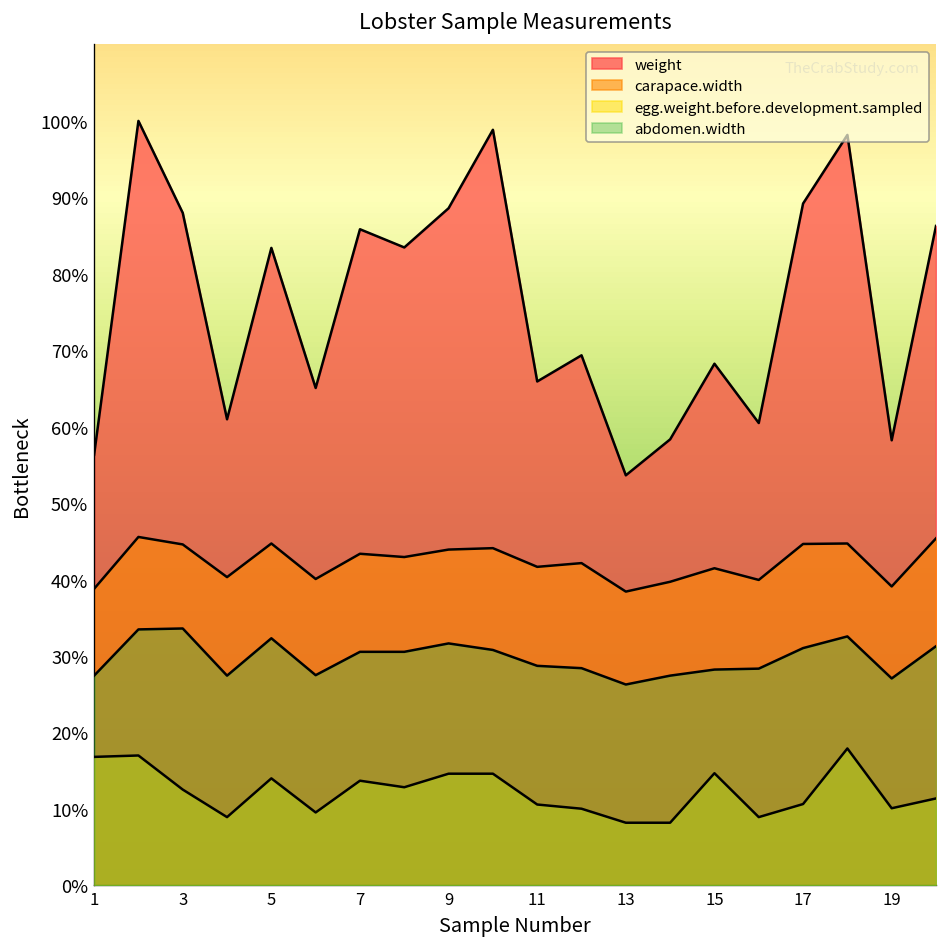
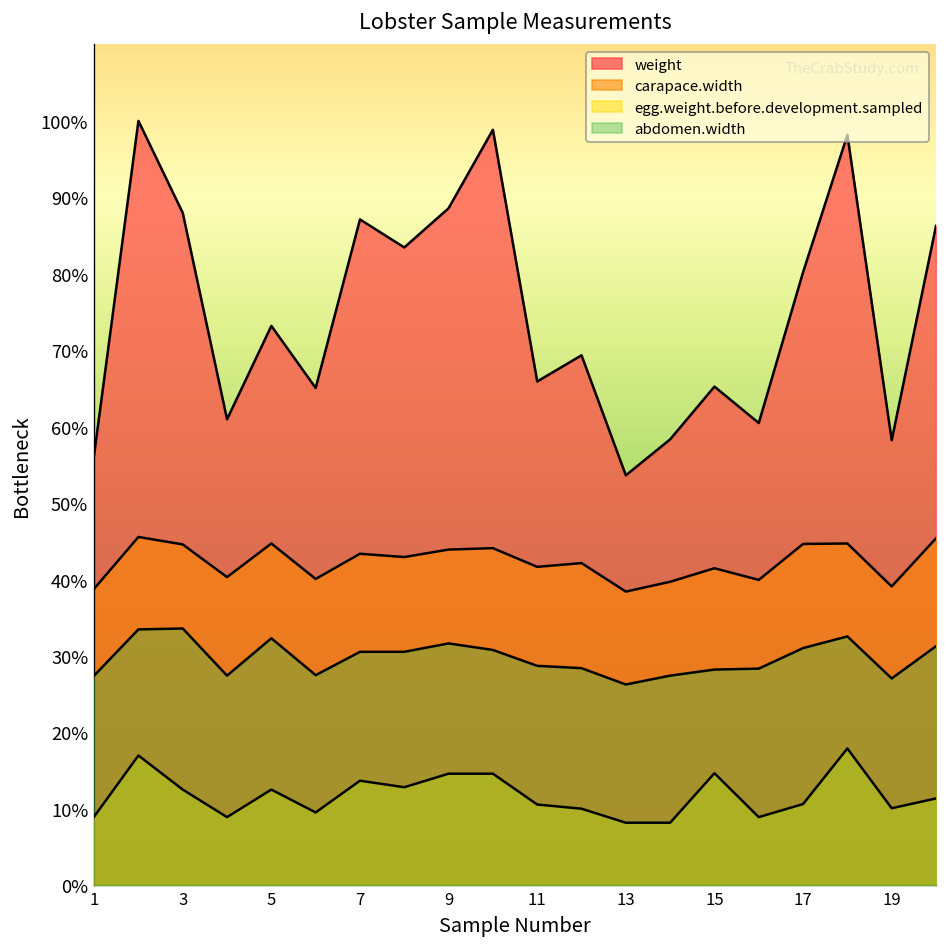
egg.weight.before.development.sampled, 1: 17% -> 9%
weight, 5: 83% -> 73%
egg.weight.before.development.sampled, 5: 14% -> 13%
weight, 7: 86% -> 87%
weight, 15: 68% -> 65%
weight, 17: 89% -> 80%
